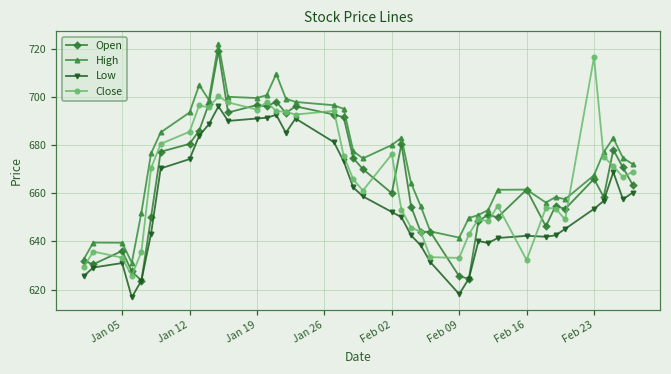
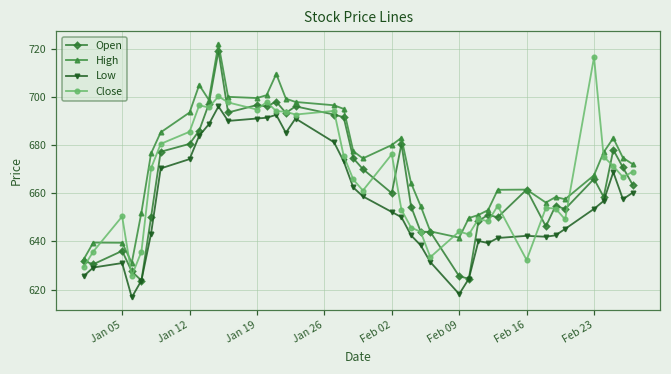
Close, Jan 05: 633 -> 650
Close, Feb 09: 633 -> 644
